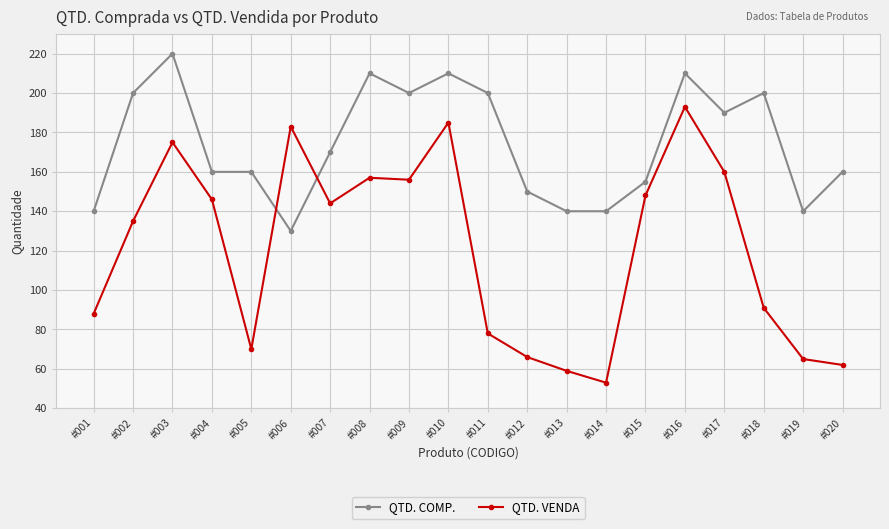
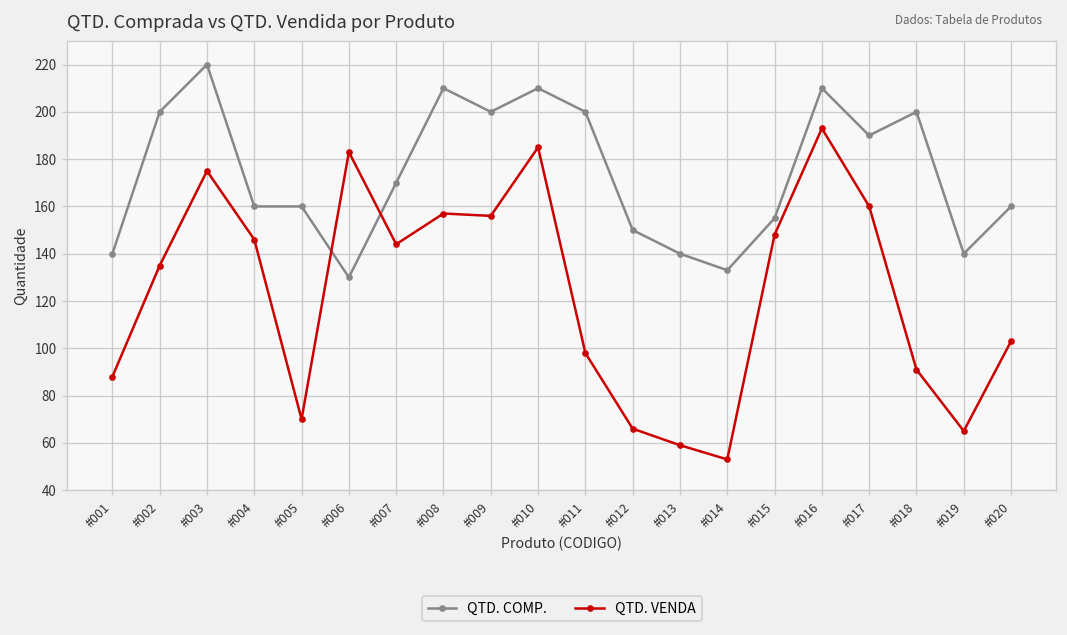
QTD. VENDA, #011: 78 -> 98
QTD. COMP., #014: 140 -> 133
QTD. VENDA, #020: 62 -> 103
